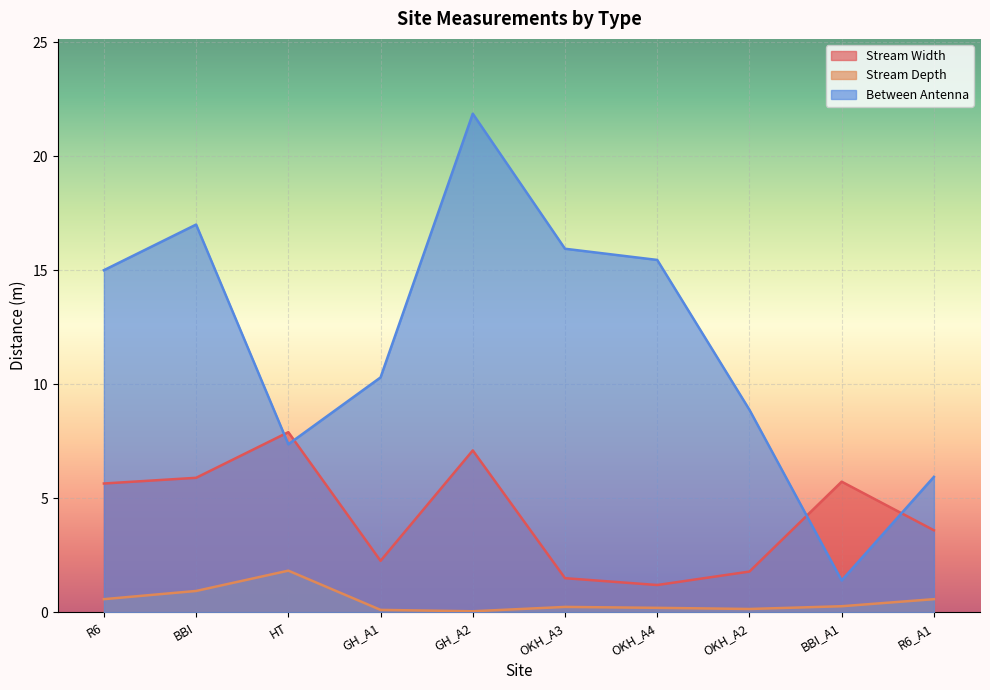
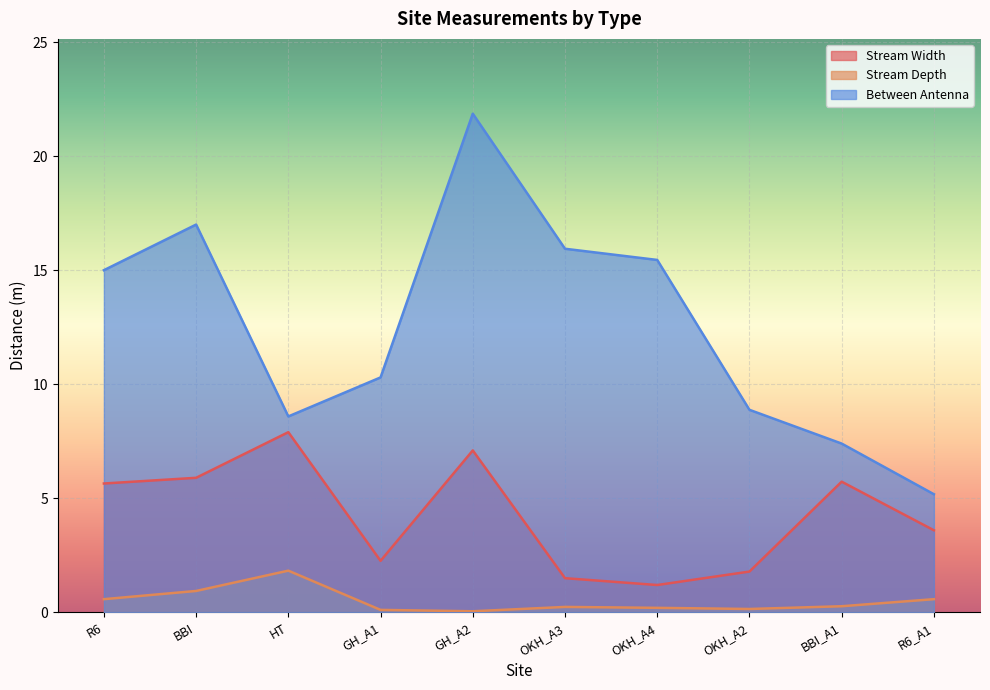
Between Antenna, HT: 7.4 -> 8.6
Between Antenna, BBI_A1: 1.4 -> 7.4
Between Antenna, R6_A1: 5.9 -> 5.2
